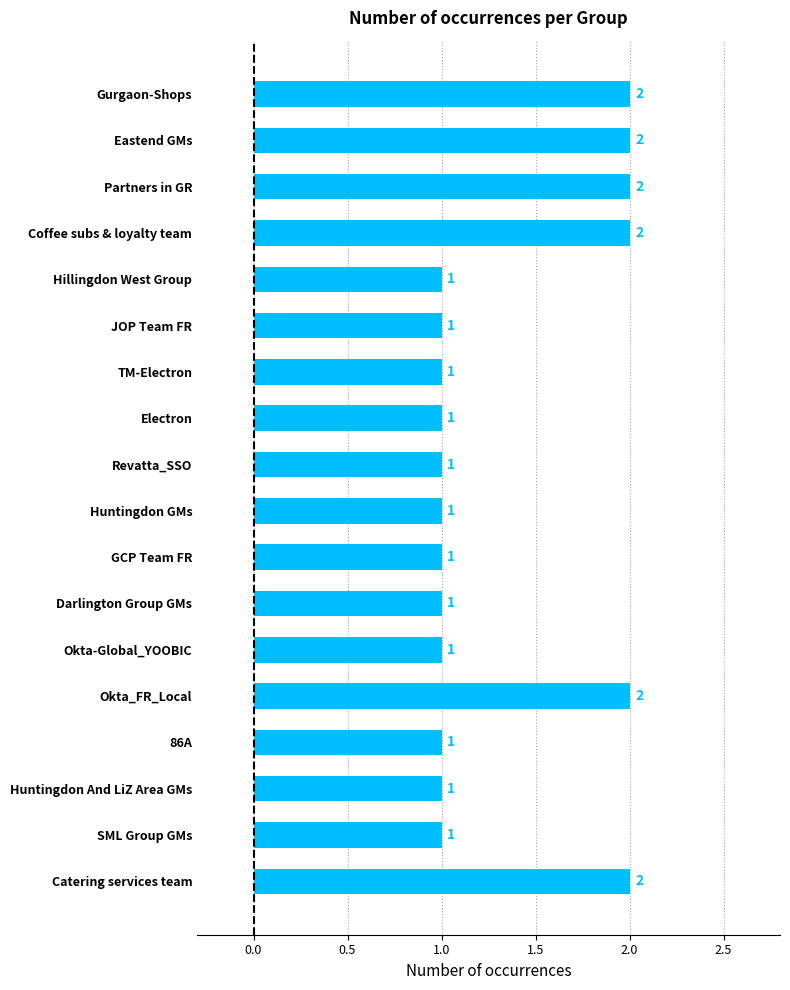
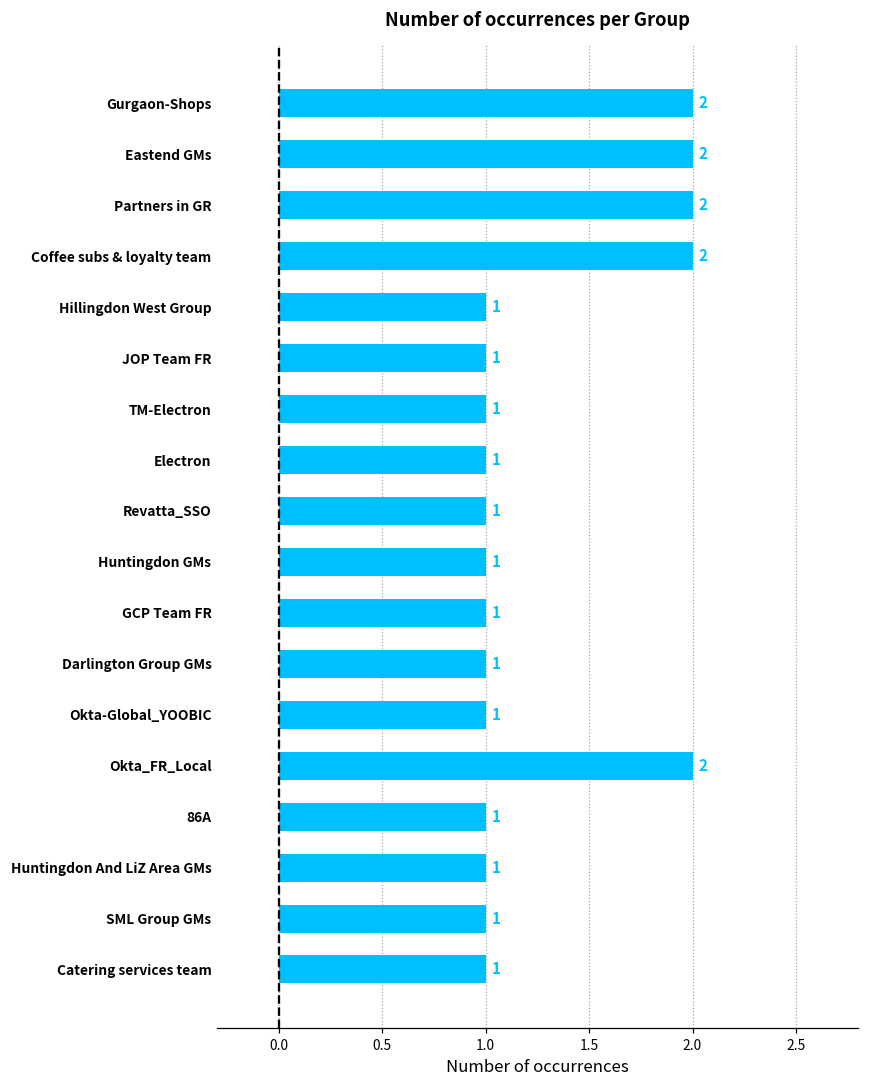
Catering services team: 2 -> 1
